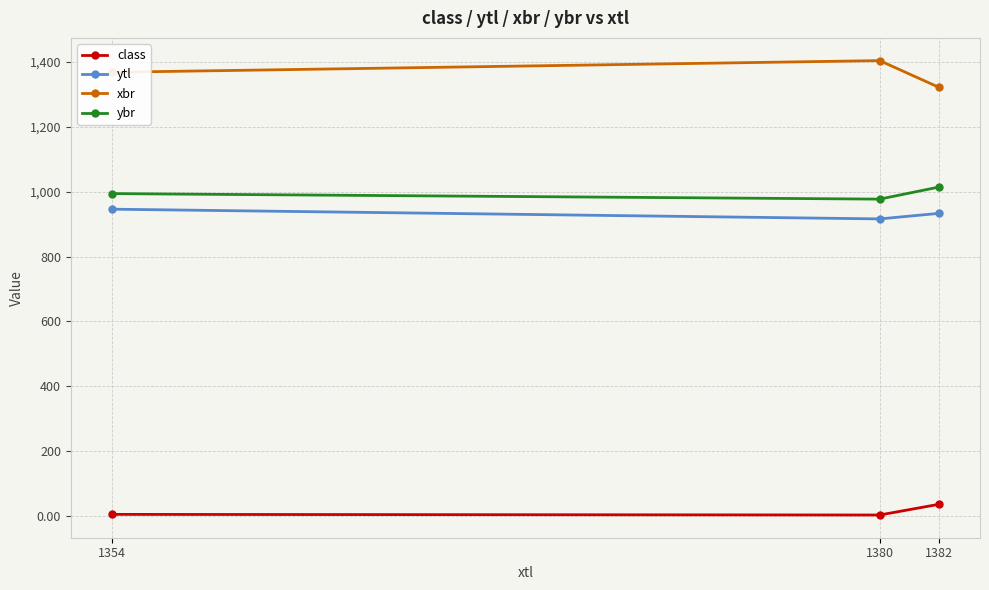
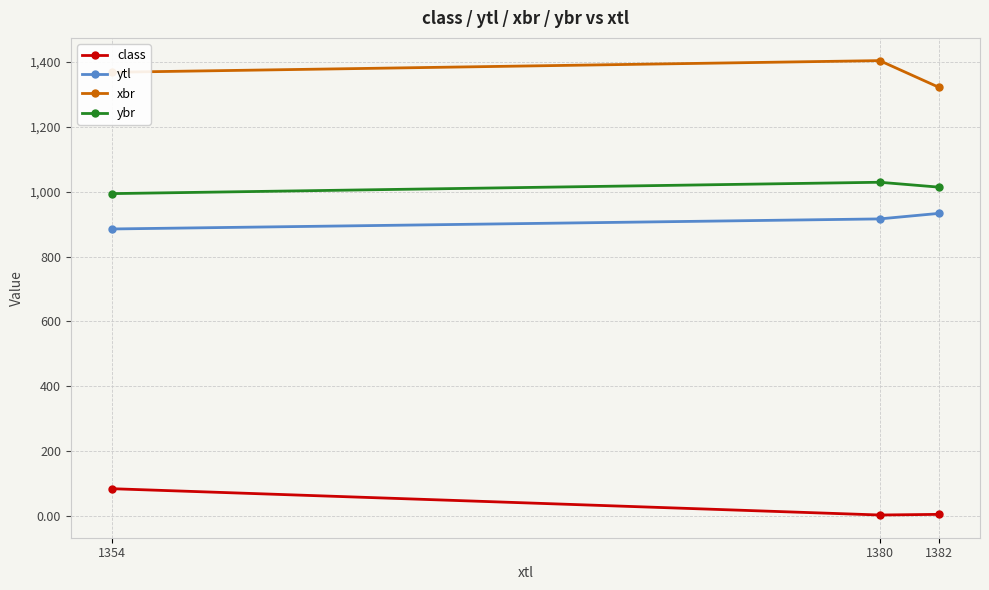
class, 1354: 10 -> 80
ytl, 1354: 950 -> 890
ybr, 1380: 980 -> 1,030
class, 1382: 40 -> 10
